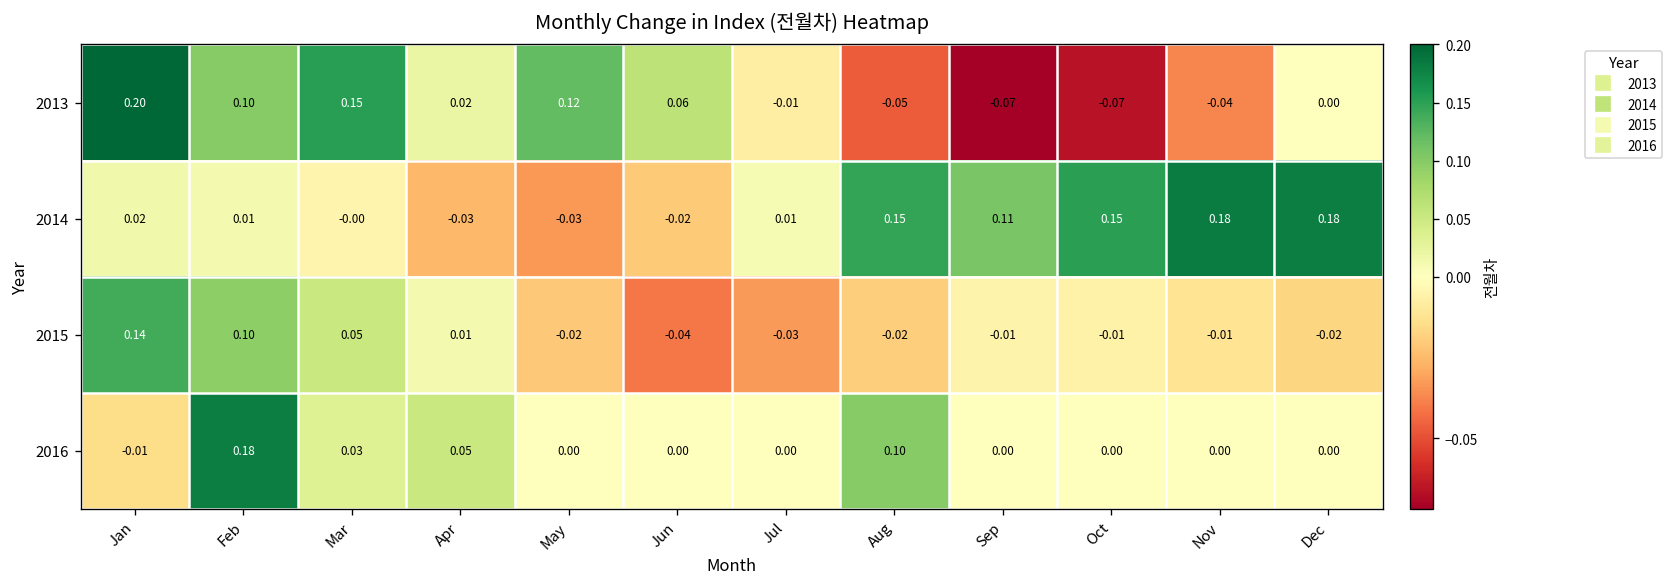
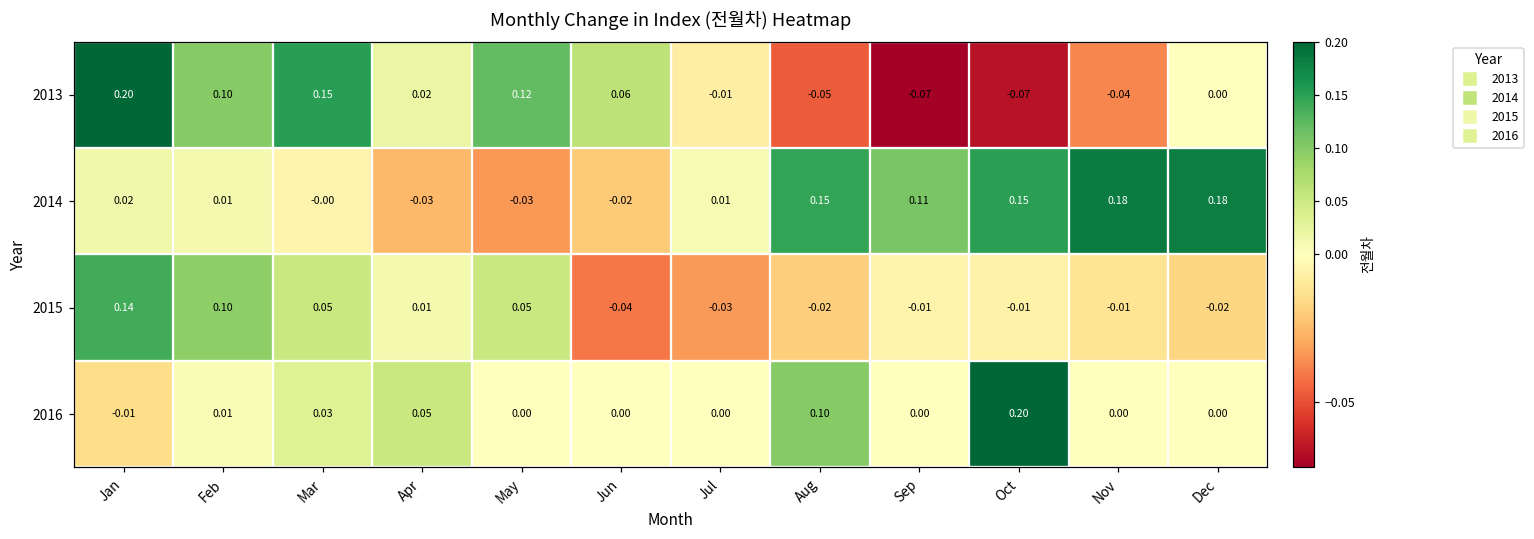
2015, May: -0.02 -> 0.05
2016, Feb: 0.18 -> 0.01
2016, Oct: 0.00 -> 0.20
